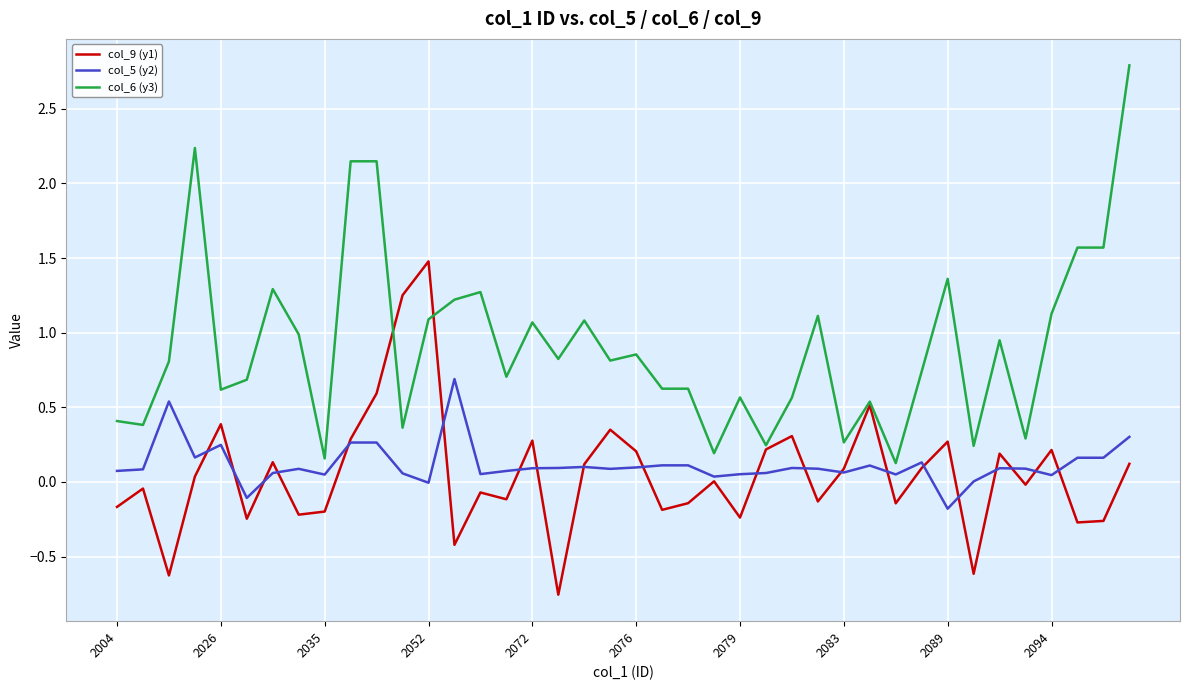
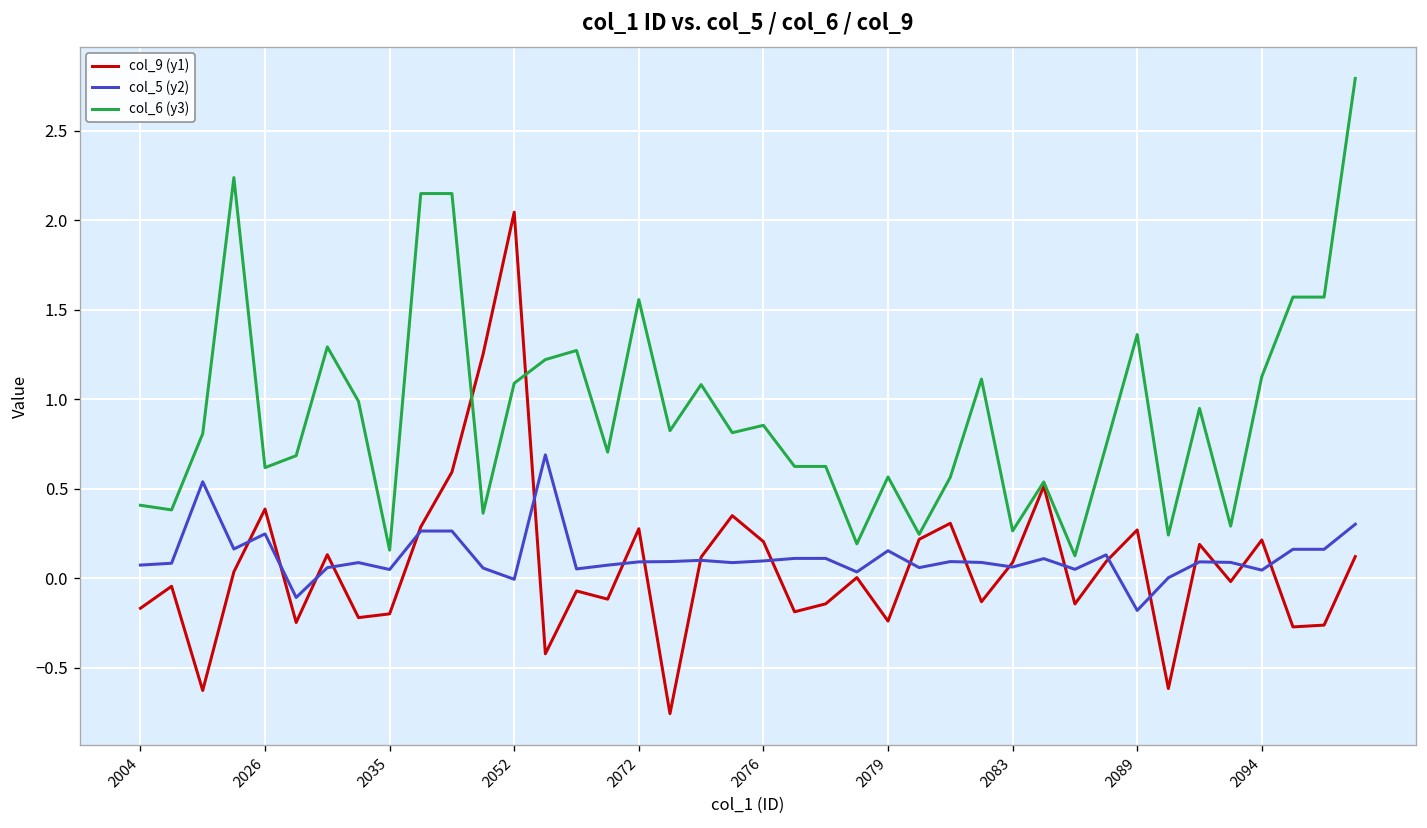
col_9 (y1), 2052: 1.48 -> 2.04
col_6 (y3), 2072: 1.07 -> 1.56
col_5 (y2), 2079: 0.05 -> 0.15
